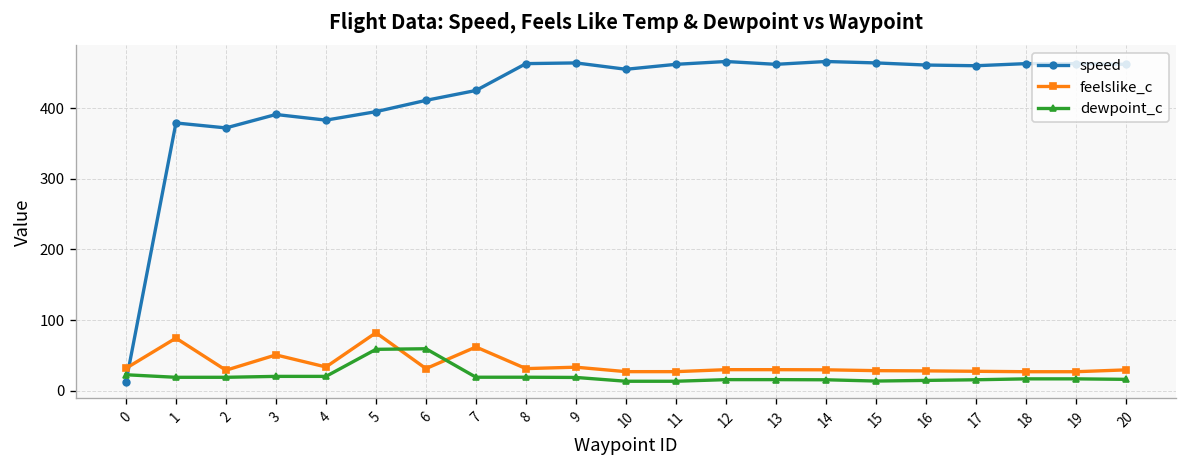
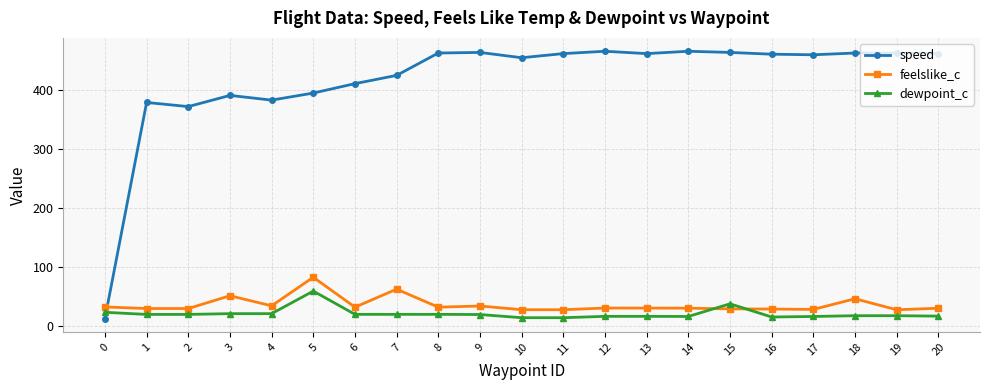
feelslike_c, 1: 70 -> 30
dewpoint_c, 6: 60 -> 20
dewpoint_c, 15: 10 -> 40
feelslike_c, 18: 30 -> 50
